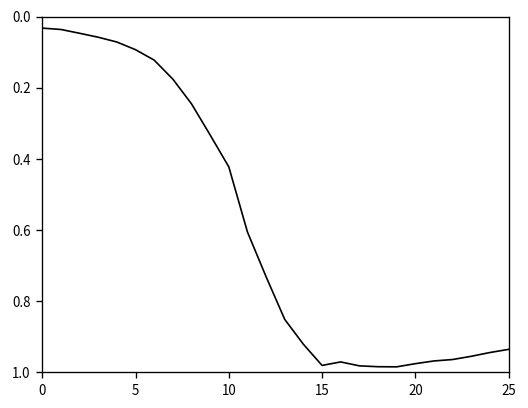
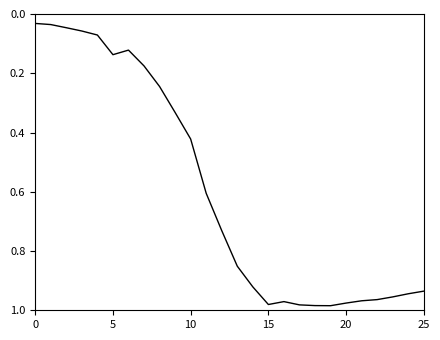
5: 0.09 -> 0.14
